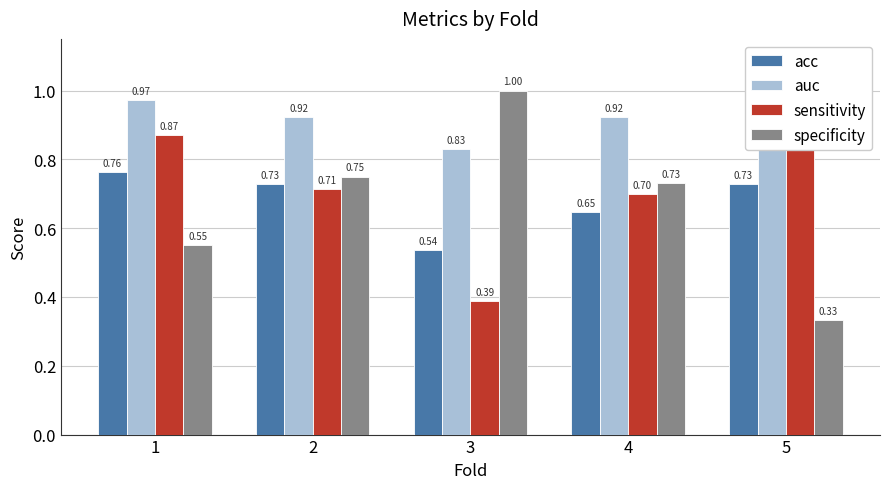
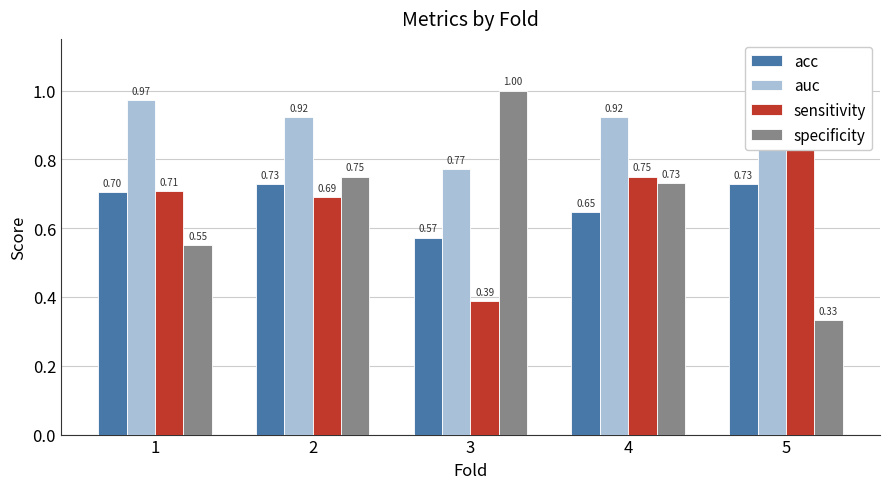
acc, 1: 0.76 -> 0.70
sensitivity, 1: 0.87 -> 0.71
sensitivity, 2: 0.71 -> 0.69
acc, 3: 0.54 -> 0.57
auc, 3: 0.83 -> 0.77
sensitivity, 4: 0.70 -> 0.75
